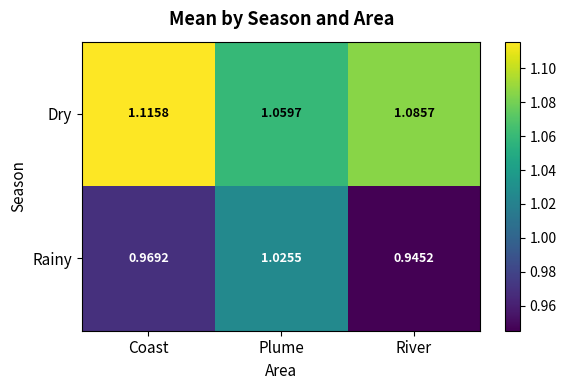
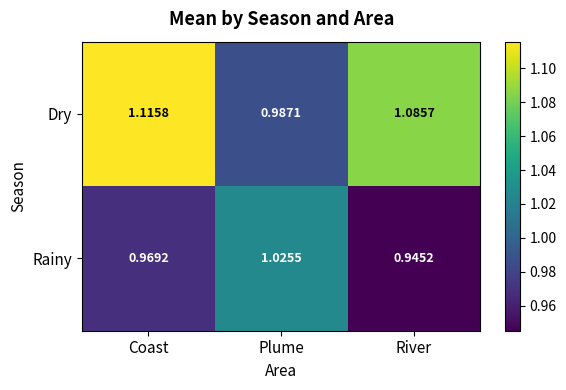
Dry, Plume: 1.0597 -> 0.9871
